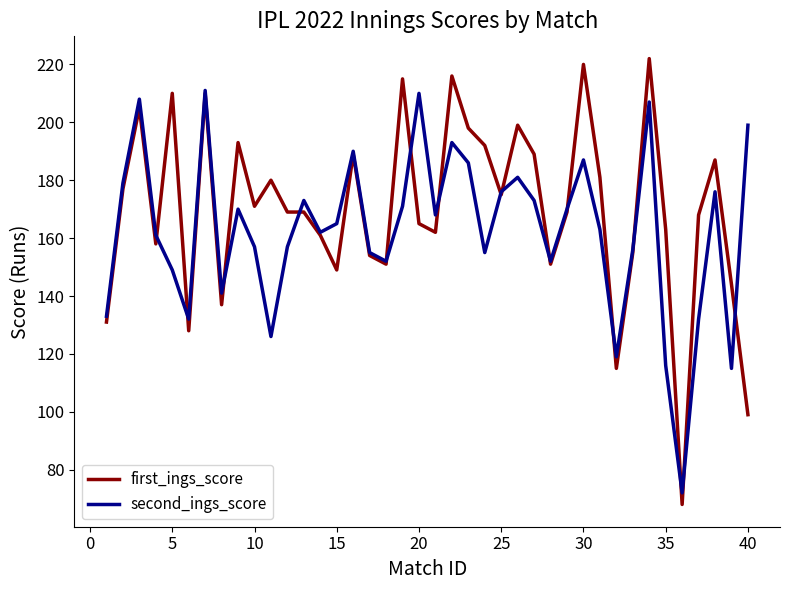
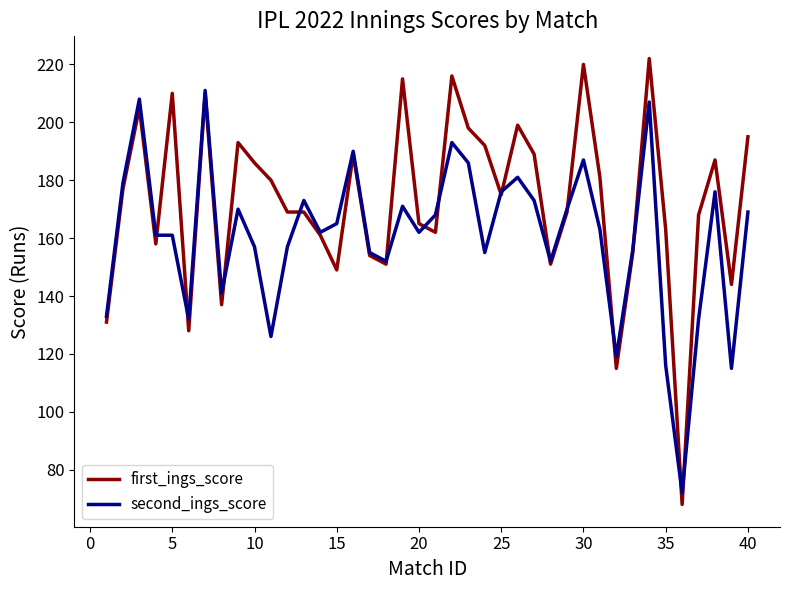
second_ings_score, 5: 149 -> 161
first_ings_score, 10: 171 -> 186
second_ings_score, 20: 210 -> 162
first_ings_score, 40: 99 -> 195
second_ings_score, 40: 199 -> 169
